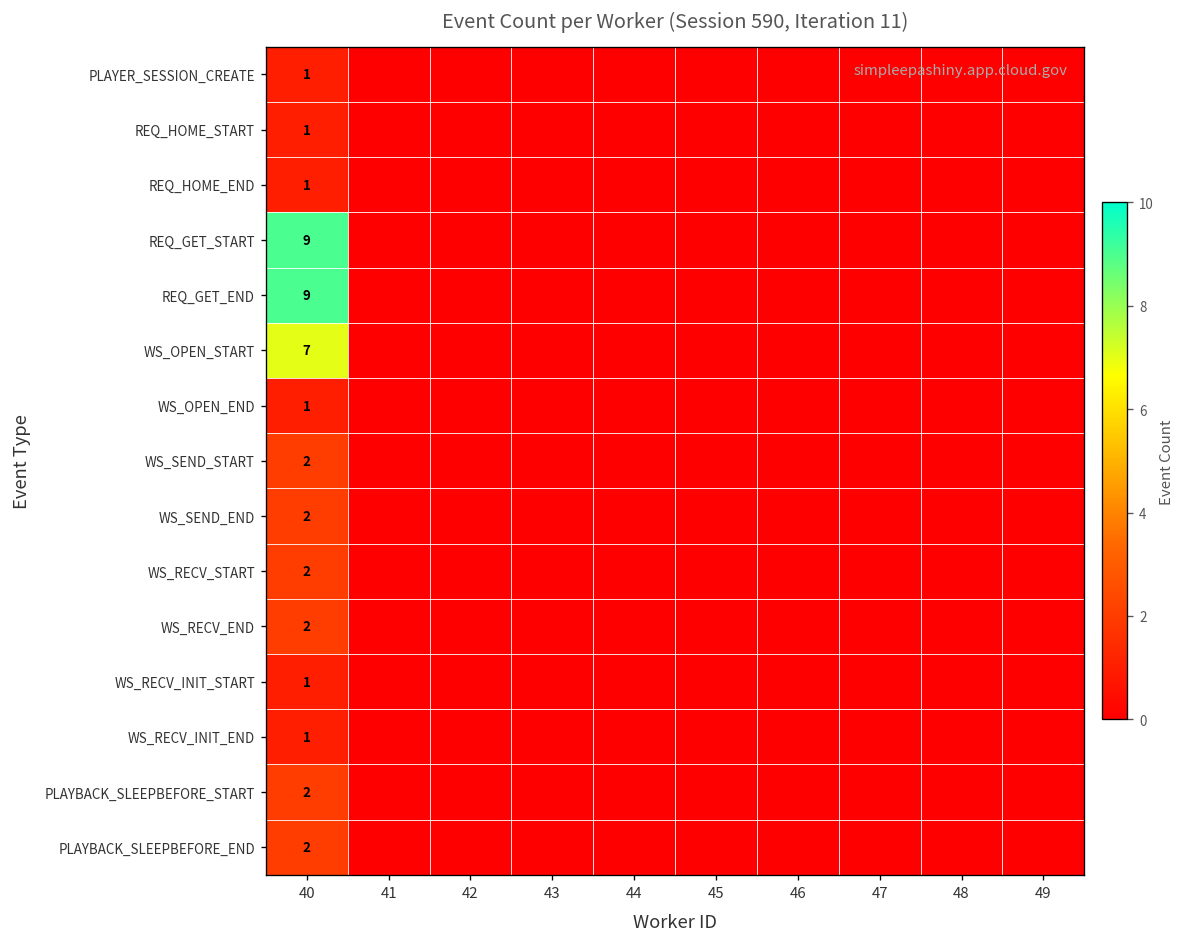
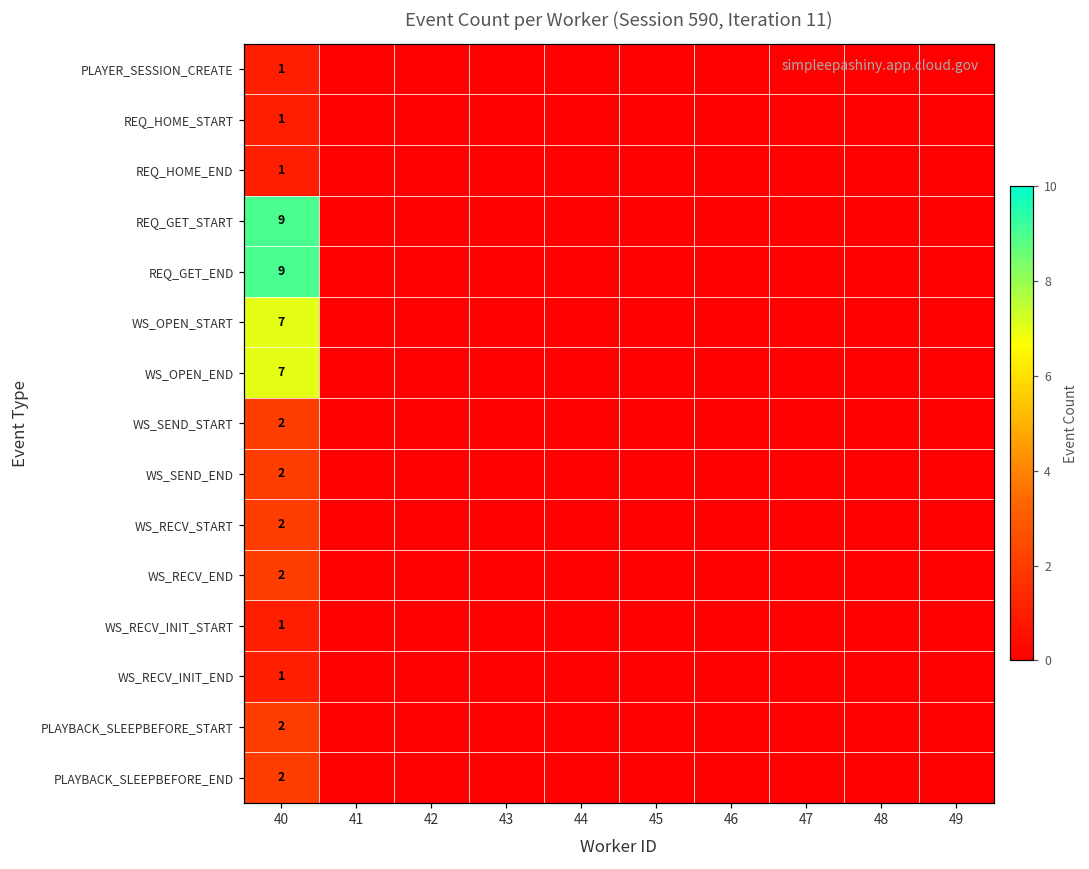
WS_OPEN_END, 40: 1 -> 7
